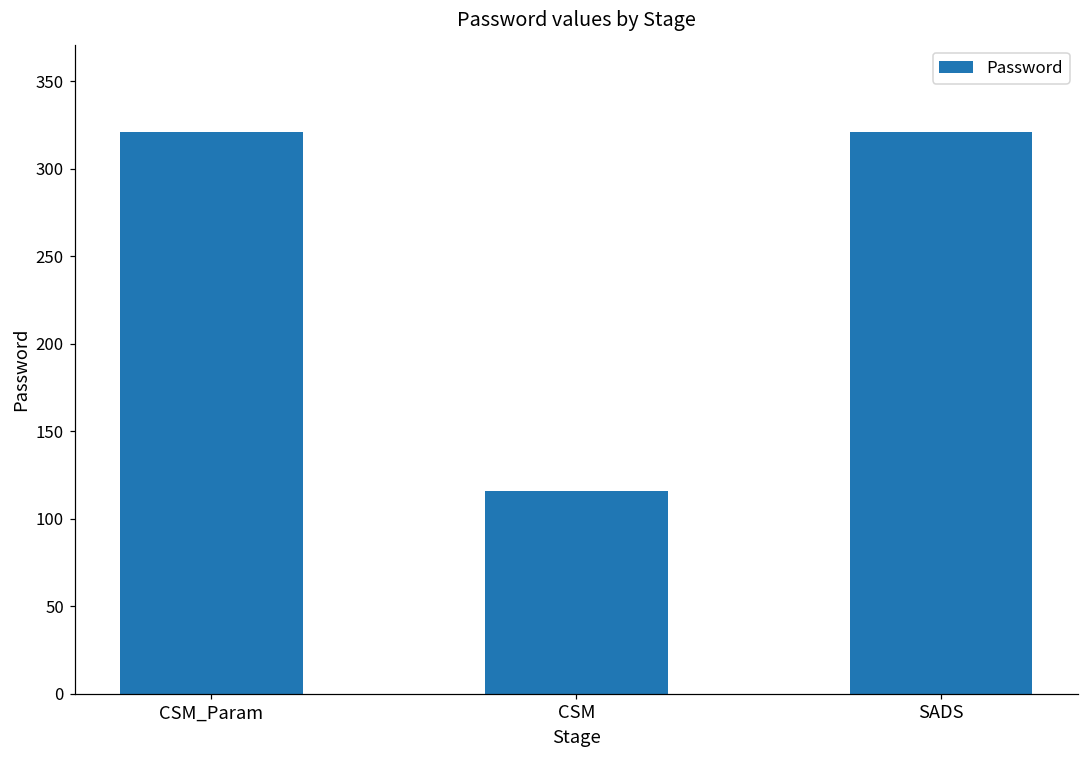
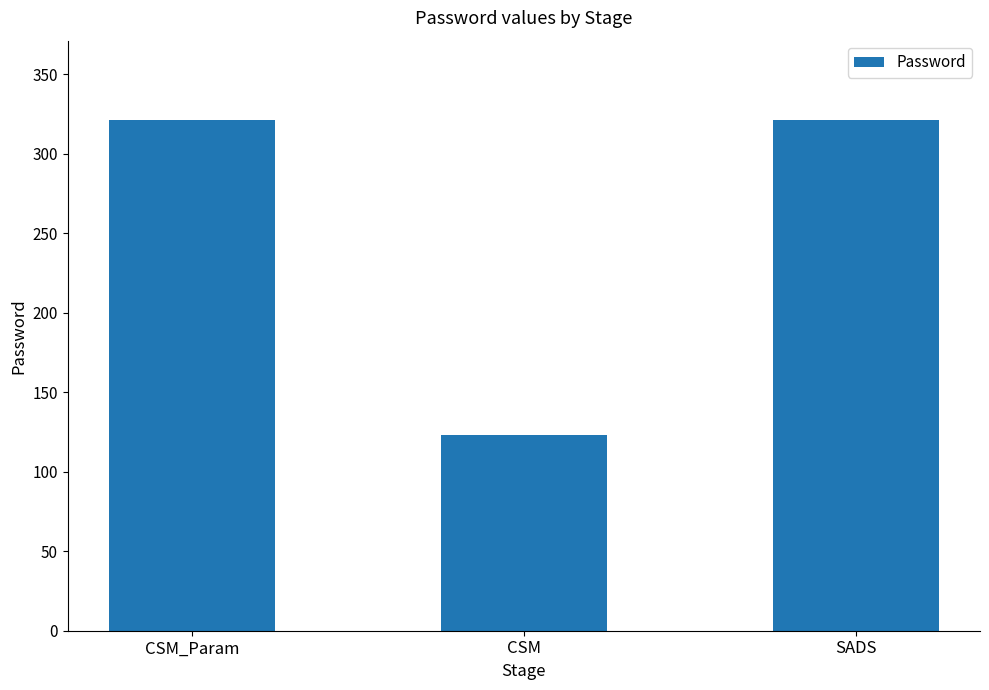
CSM: 116 -> 123
